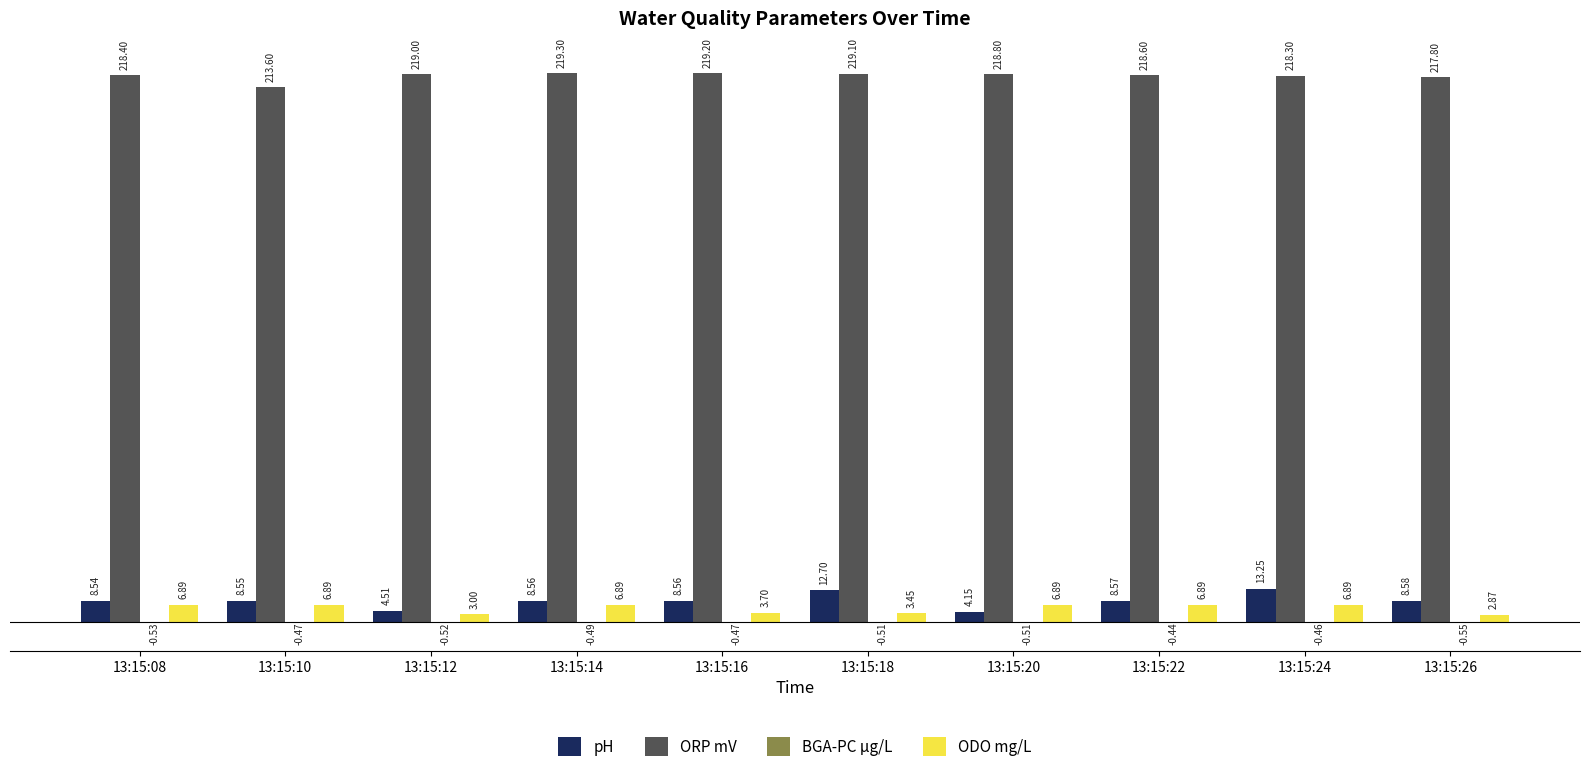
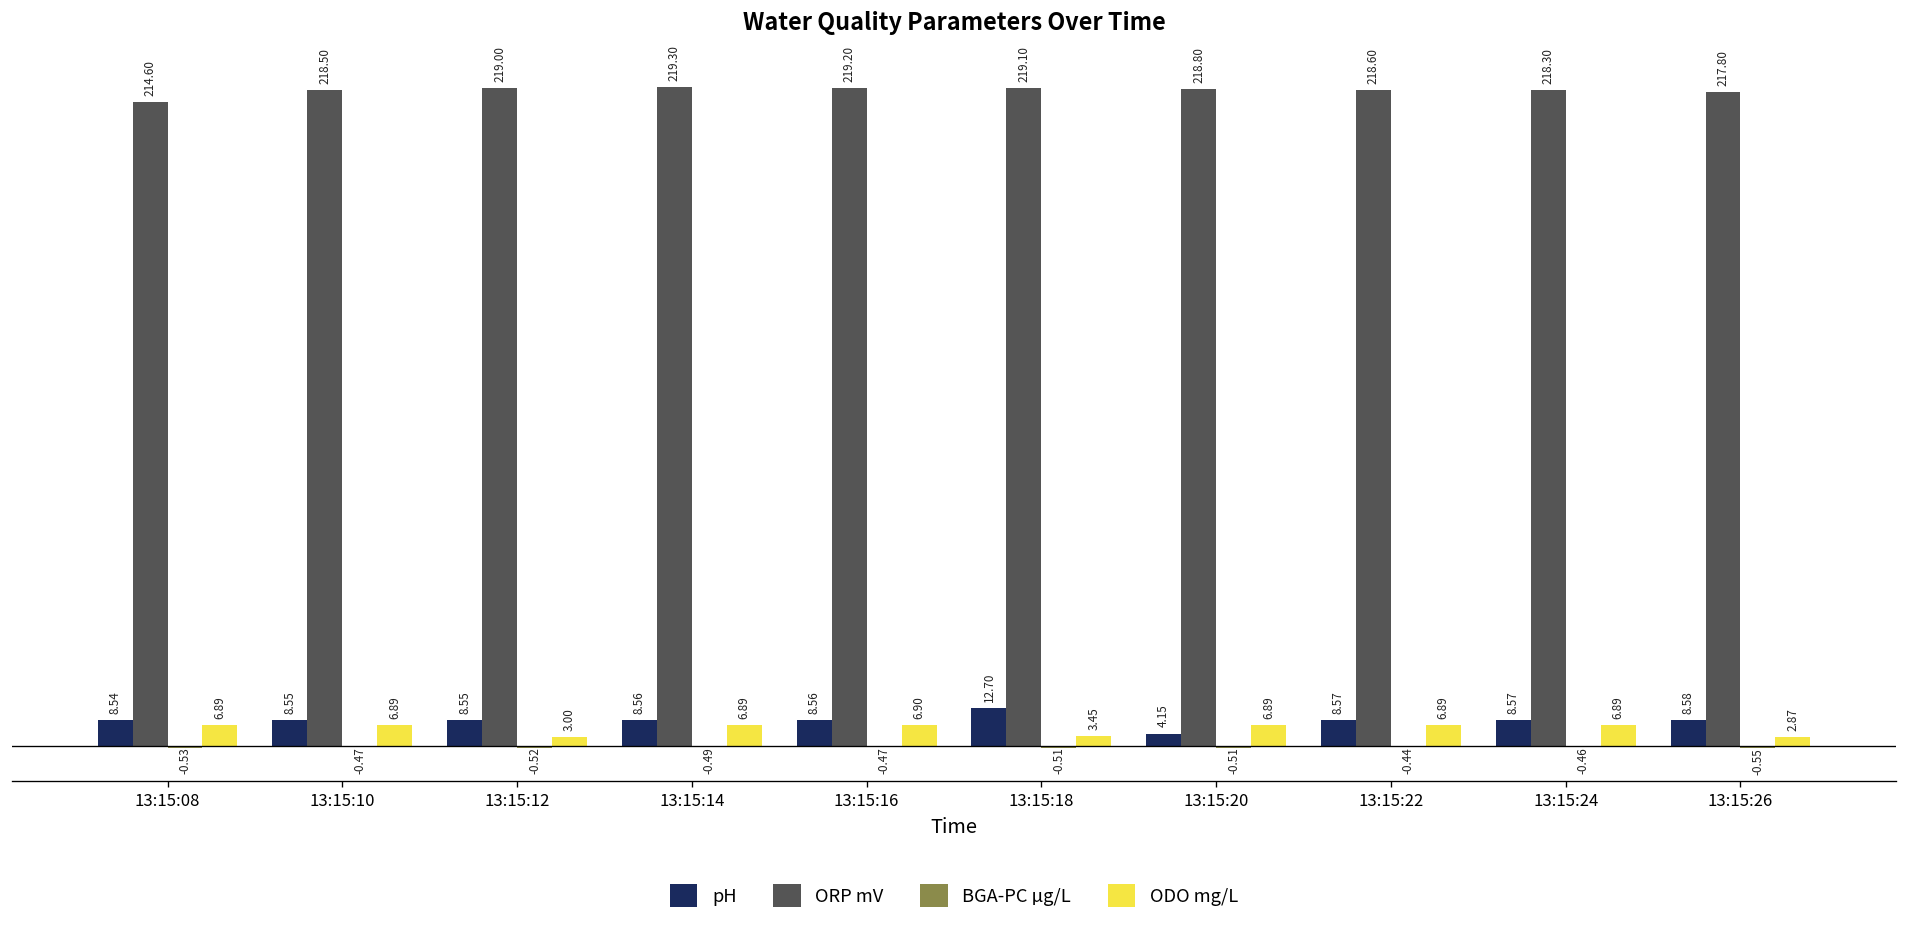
ORP mV, 13:15:08: 218.40 -> 214.60
ORP mV, 13:15:10: 213.60 -> 218.50
pH, 13:15:12: 4.51 -> 8.55
ODO mg/L, 13:15:16: 3.70 -> 6.90
pH, 13:15:24: 13.25 -> 8.57
